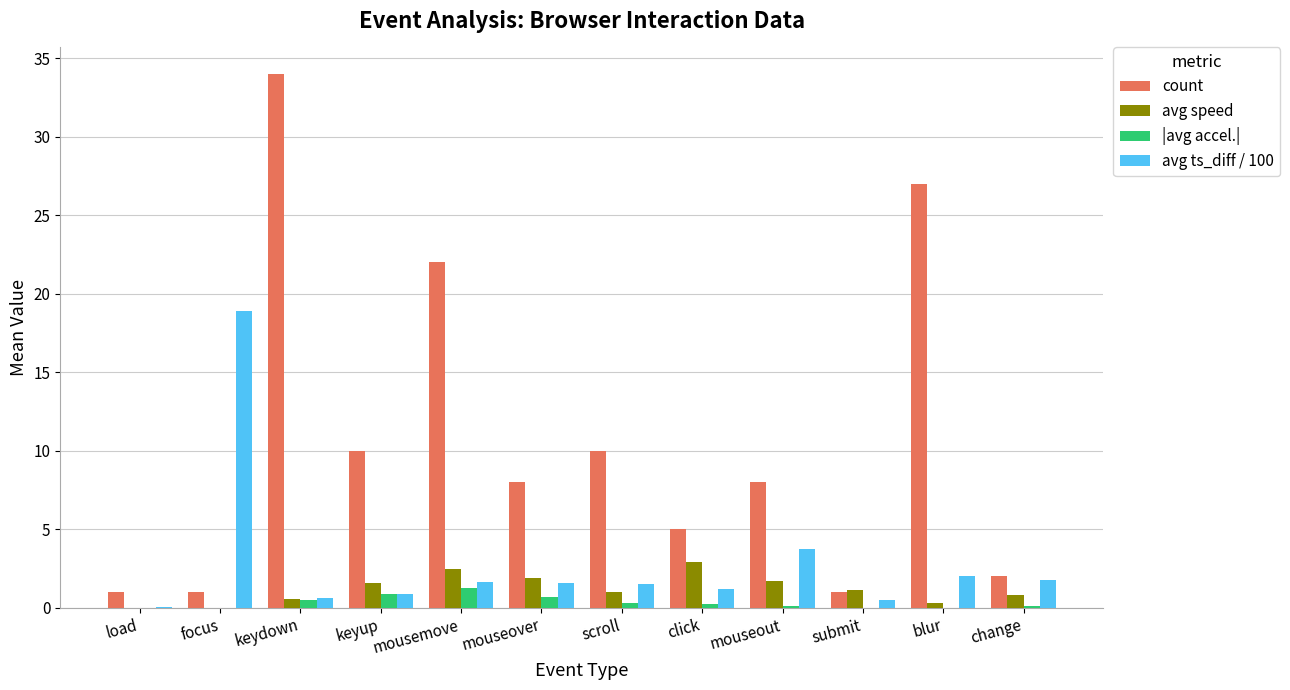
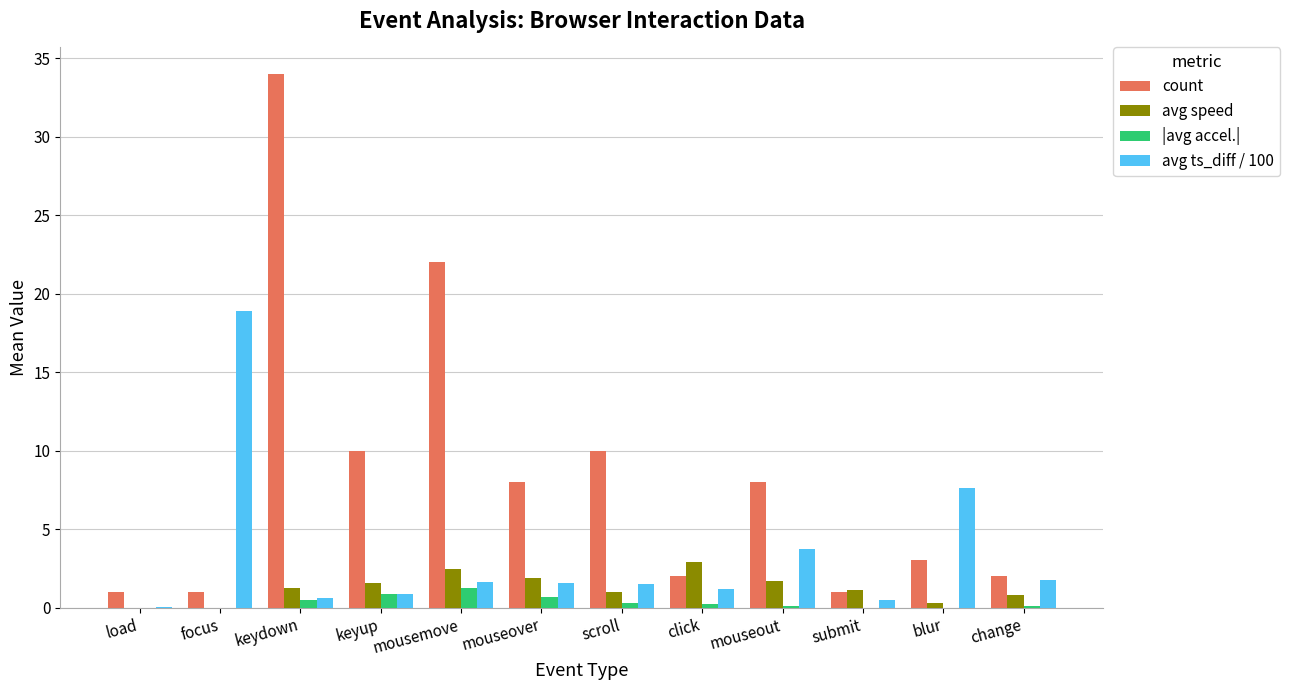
avg speed, keydown: 0.6 -> 1.2
count, click: 5 -> 2
count, blur: 27 -> 3
avg ts_diff / 100, blur: 2.0 -> 7.6
